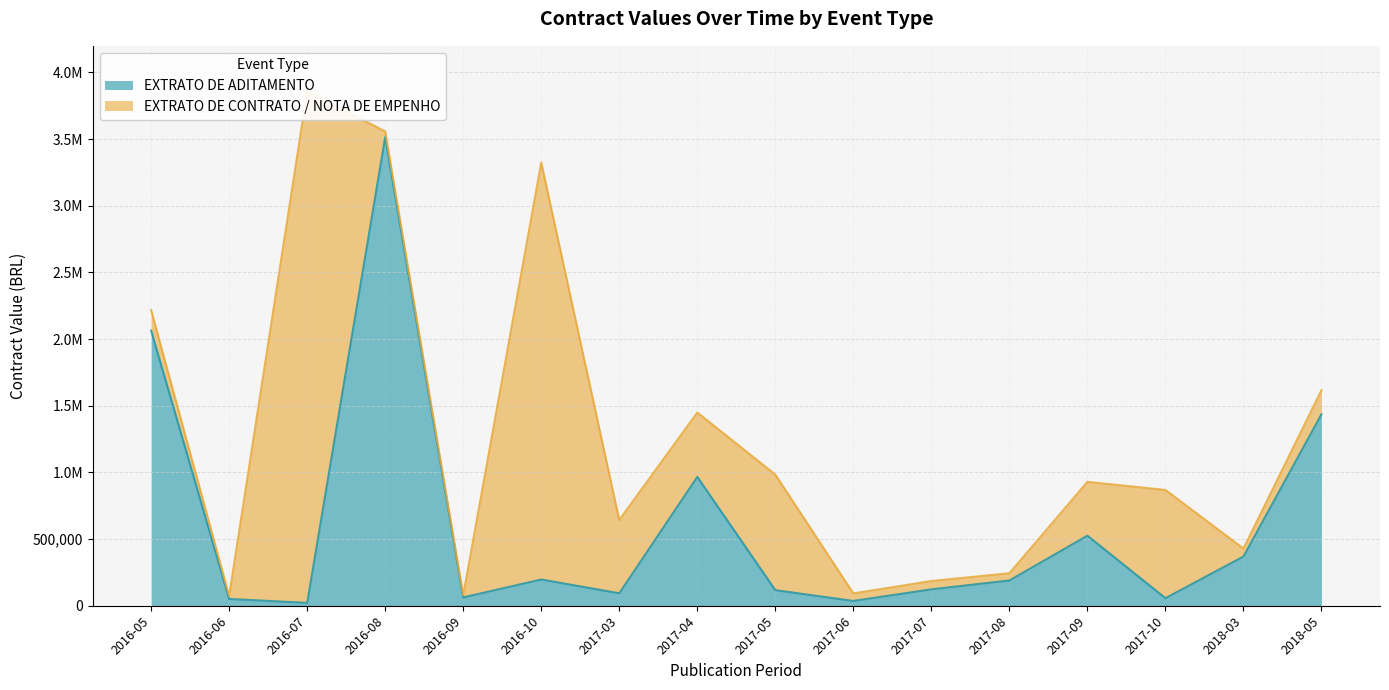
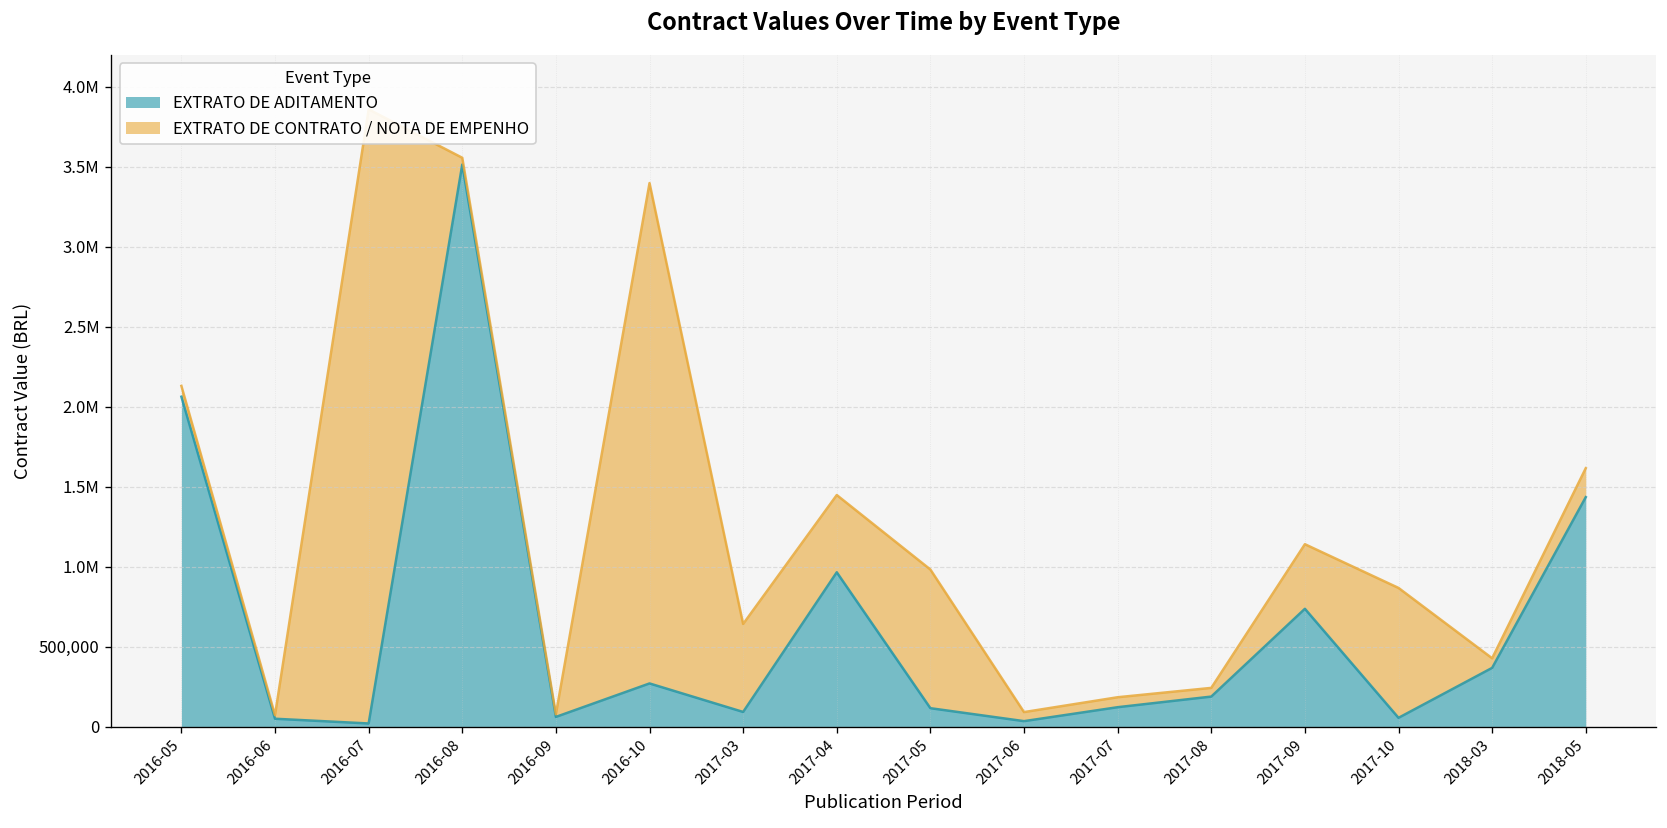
EXTRATO DE CONTRATO / NOTA DE EMPENHO, 2016-05: 150,000 -> 70,000
EXTRATO DE ADITAMENTO, 2016-10: 200,000 -> 270,000
EXTRATO DE ADITAMENTO, 2017-09: 530,000 -> 740,000
